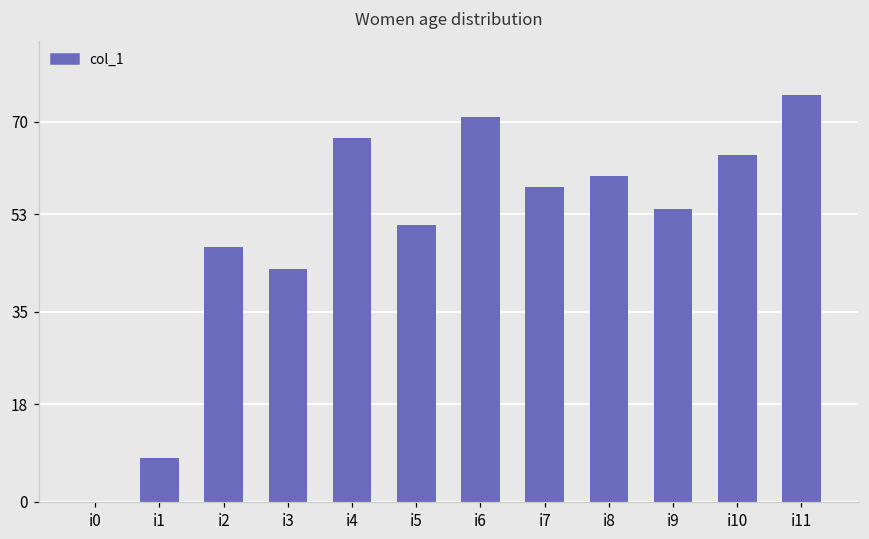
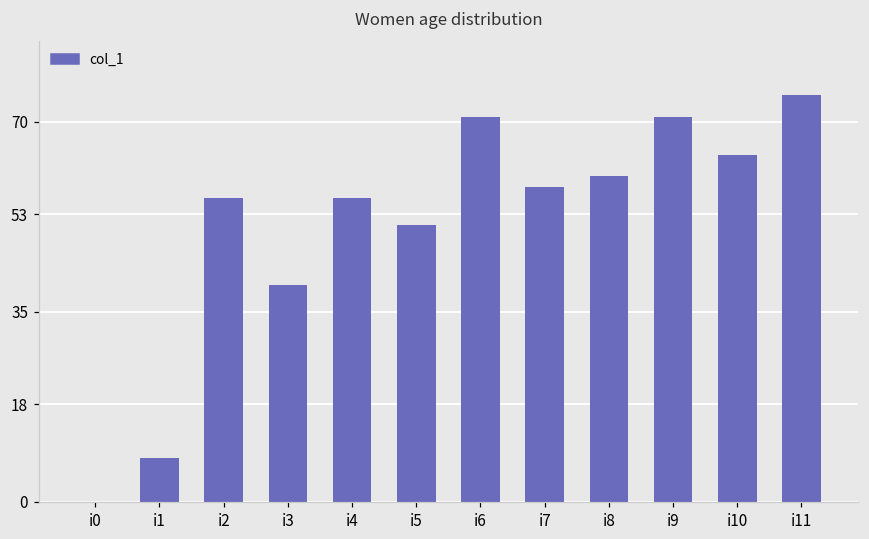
i2: 47 -> 56
i3: 43 -> 40
i4: 67 -> 56
i9: 54 -> 71
